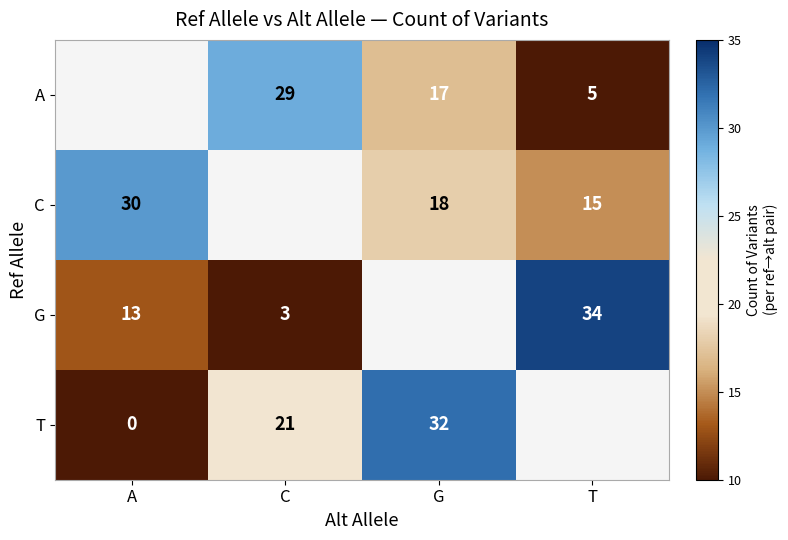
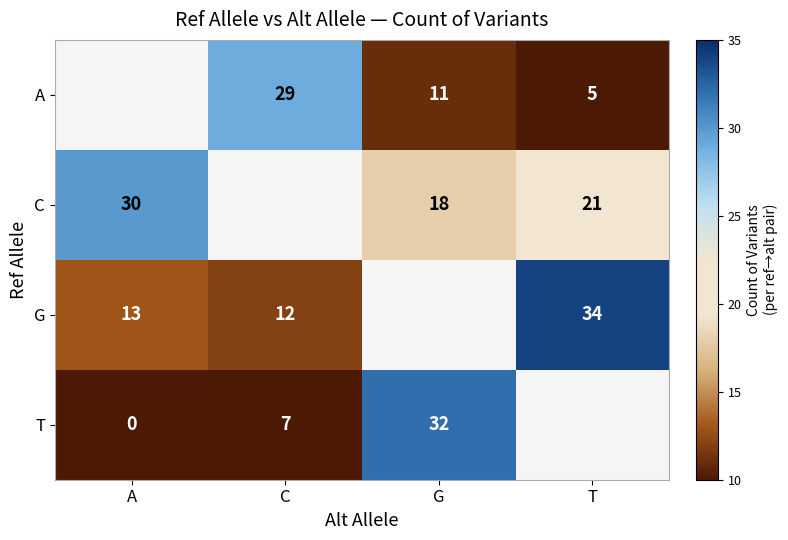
A, G: 17 -> 11
C, T: 15 -> 21
G, C: 3 -> 12
T, C: 21 -> 7
